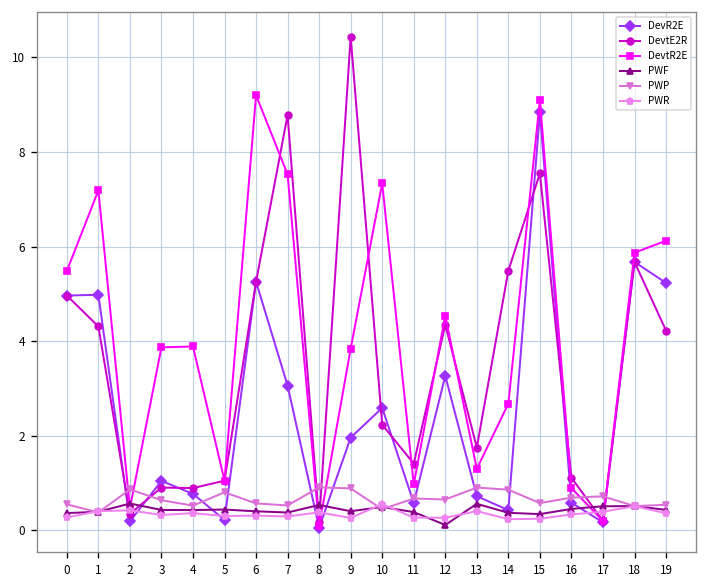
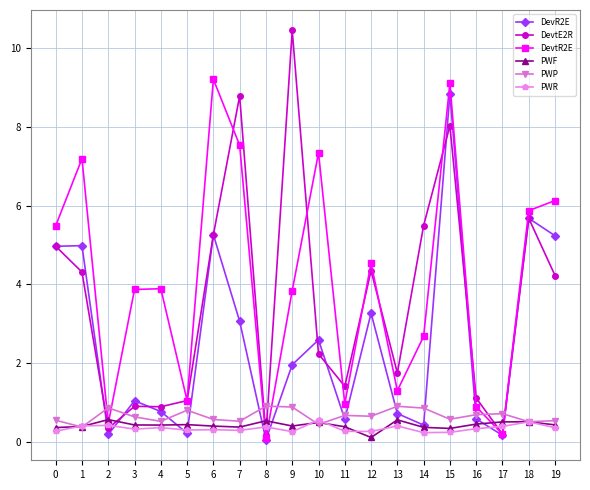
DevtE2R, 15: 7.5 -> 8.0
